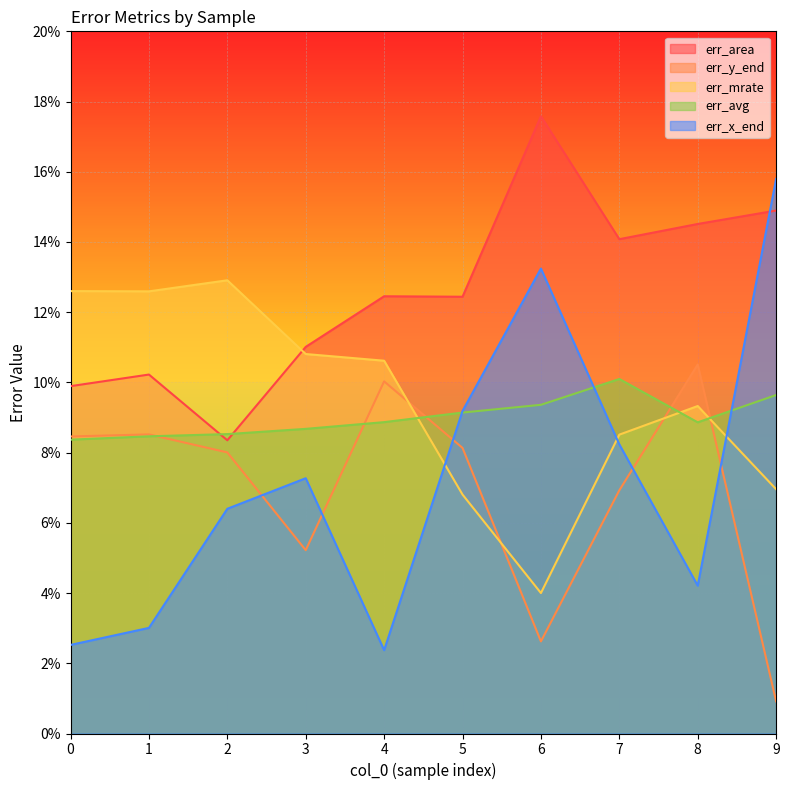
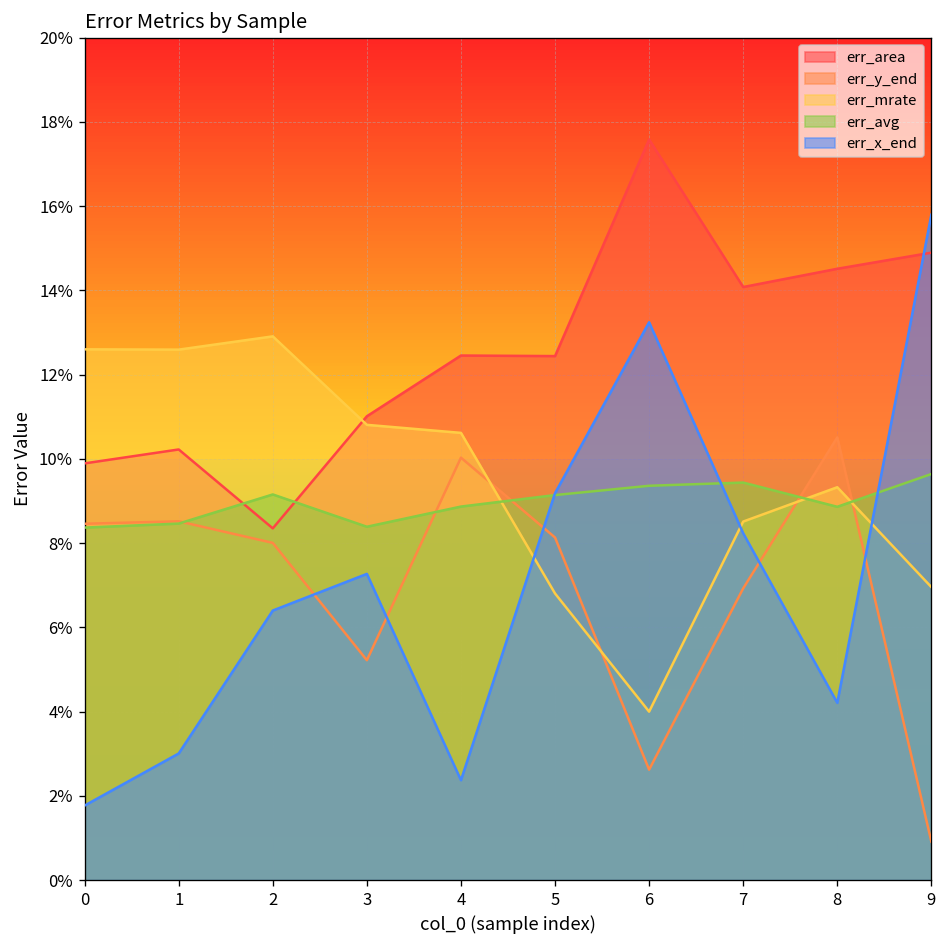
err_x_end, 0: 2.5% -> 1.8%
err_avg, 2: 8.5% -> 9.2%
err_avg, 3: 8.7% -> 8.4%
err_avg, 7: 10.1% -> 9.4%
